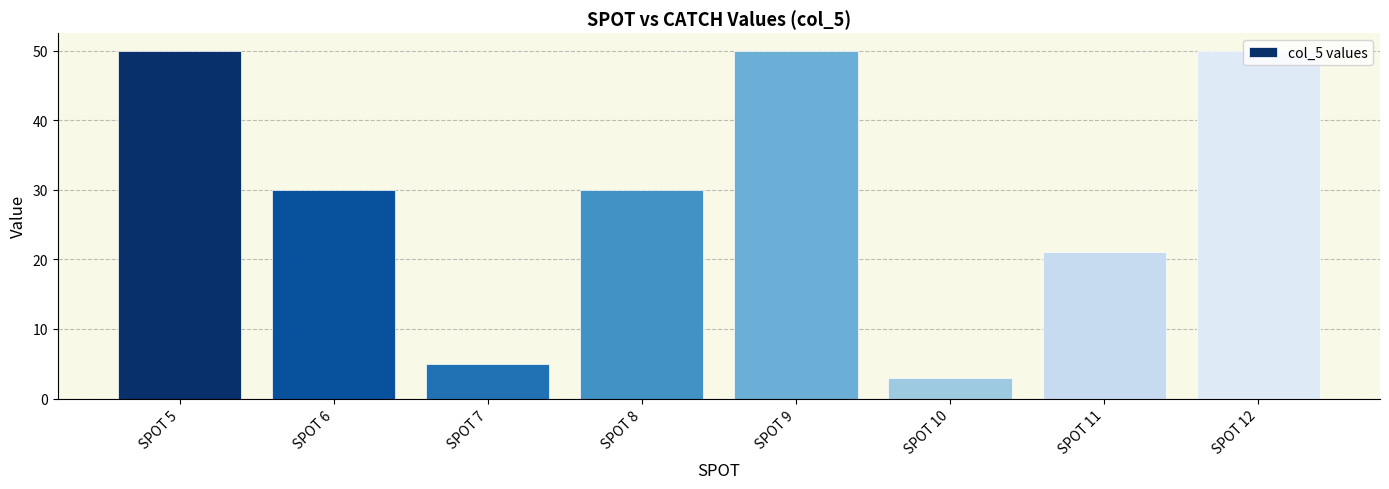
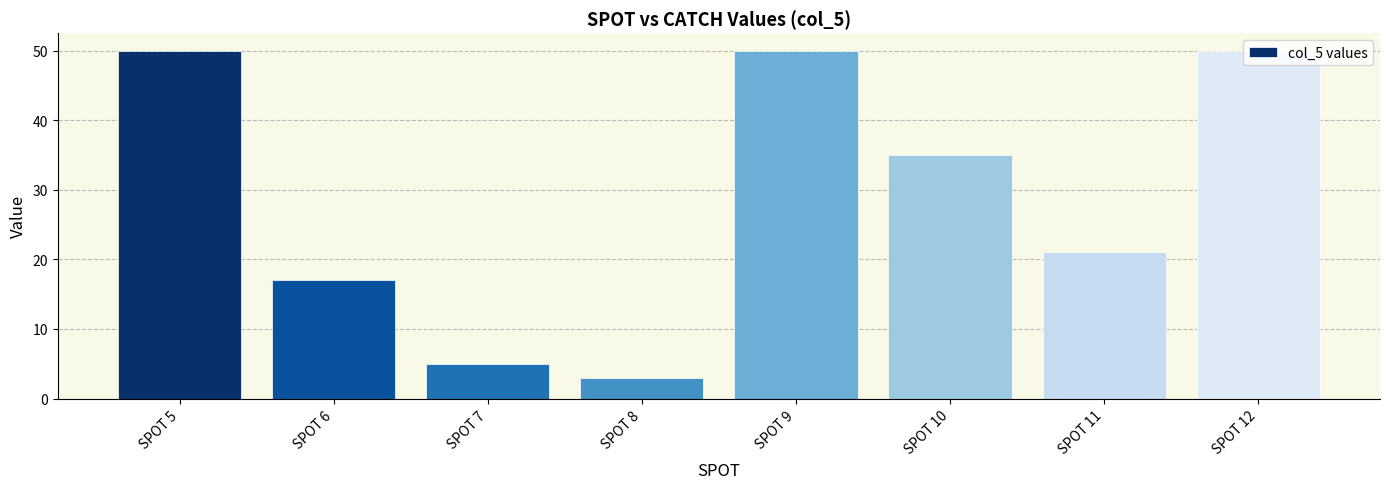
SPOT 6: 30 -> 17
SPOT 8: 30 -> 3
SPOT 10: 3 -> 35
